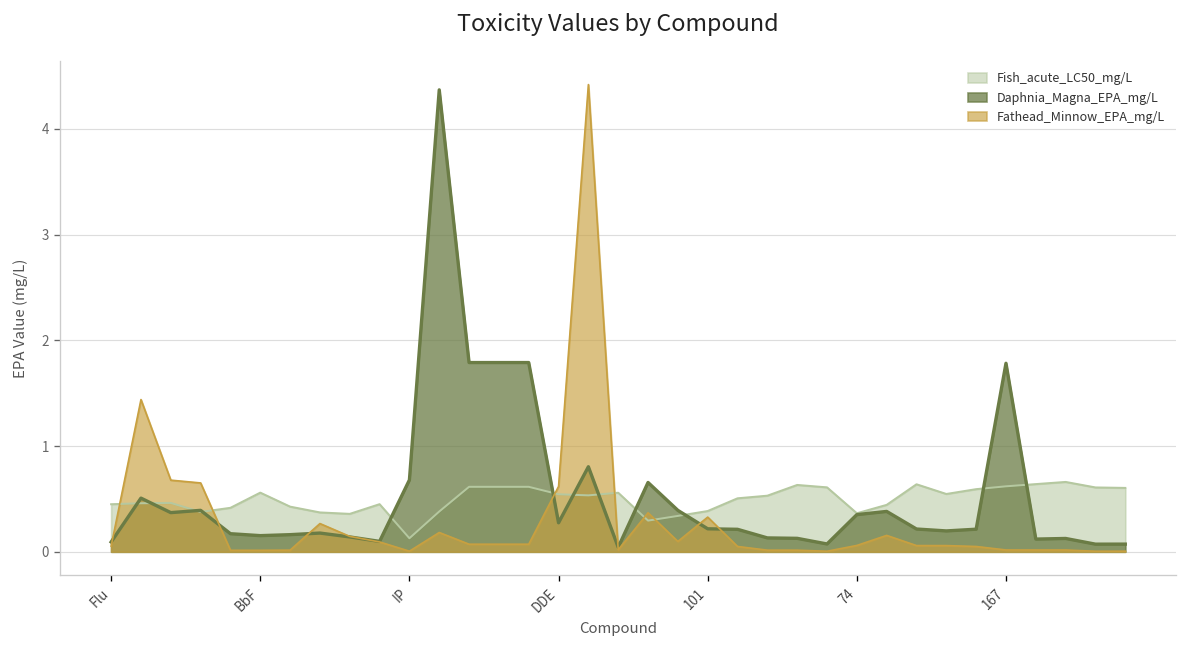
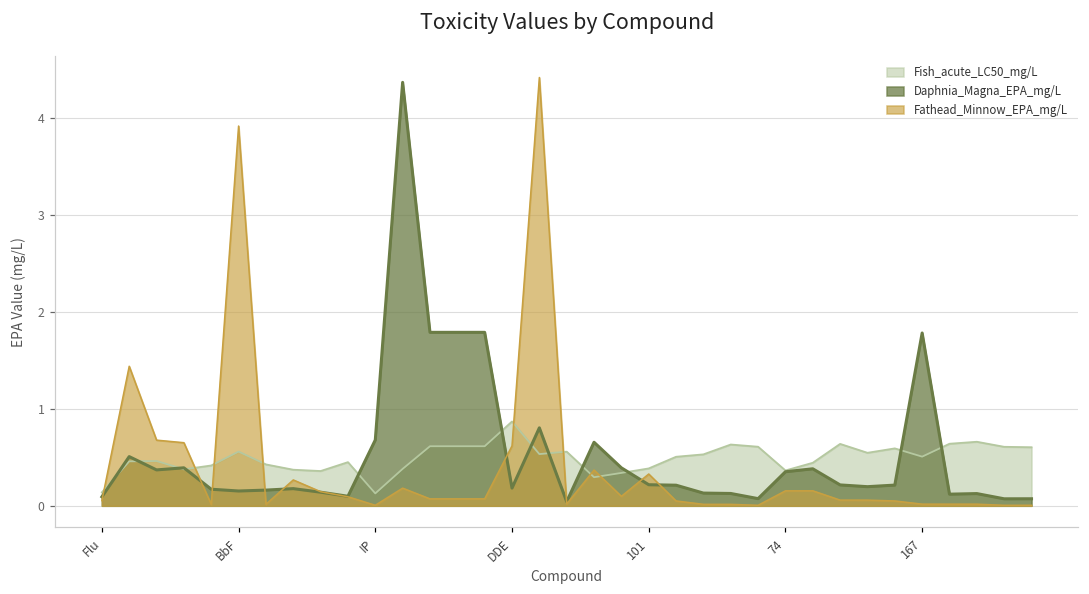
Fish_acute_LC50_mg/L, Flu: 0.4 -> 0.1
Fathead_Minnow_EPA_mg/L, BbF: 0.0 -> 3.9
Fish_acute_LC50_mg/L, DDE: 0.5 -> 0.9
Daphnia_Magna_EPA_mg/L, DDE: 0.3 -> 0.2
Fathead_Minnow_EPA_mg/L, 74: 0.1 -> 0.2
Fish_acute_LC50_mg/L, 167: 0.6 -> 0.5
